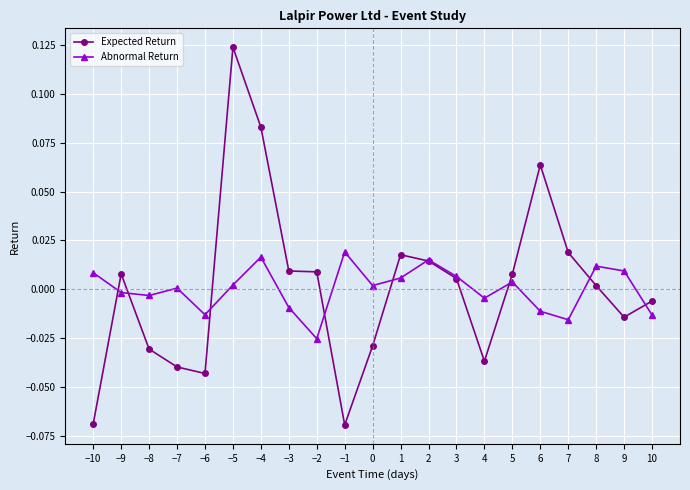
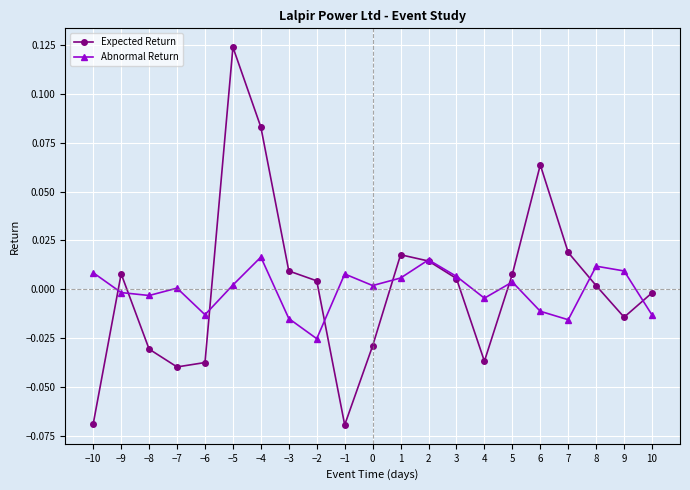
Expected Return, −6: -0.043 -> -0.038
Abnormal Return, −3: -0.009 -> -0.015
Expected Return, −2: 0.009 -> 0.004
Abnormal Return, −1: 0.019 -> 0.008
Expected Return, 10: -0.006 -> -0.002
